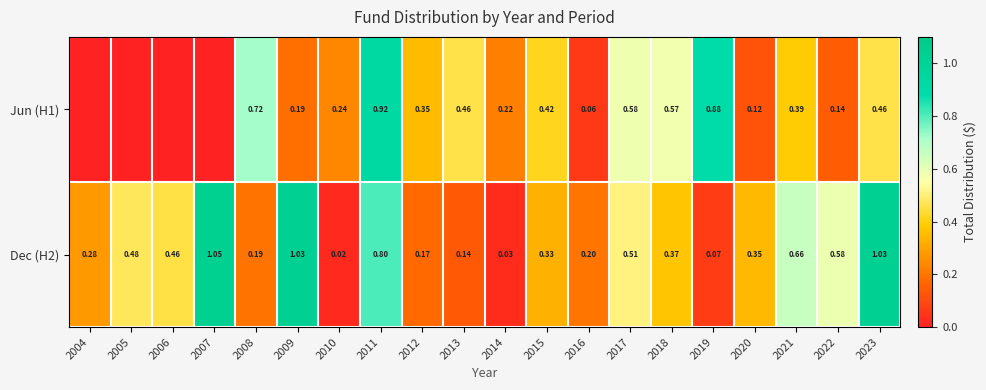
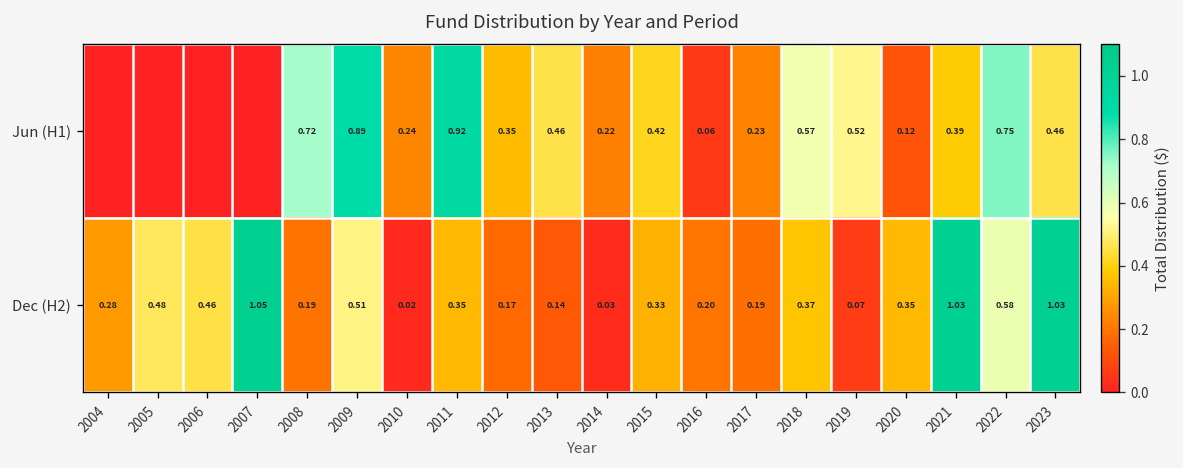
Jun (H1), 2009: 0.19 -> 0.89
Jun (H1), 2017: 0.58 -> 0.23
Jun (H1), 2019: 0.88 -> 0.52
Jun (H1), 2022: 0.14 -> 0.75
Dec (H2), 2009: 1.03 -> 0.51
Dec (H2), 2011: 0.80 -> 0.35
Dec (H2), 2017: 0.51 -> 0.19
Dec (H2), 2021: 0.66 -> 1.03
